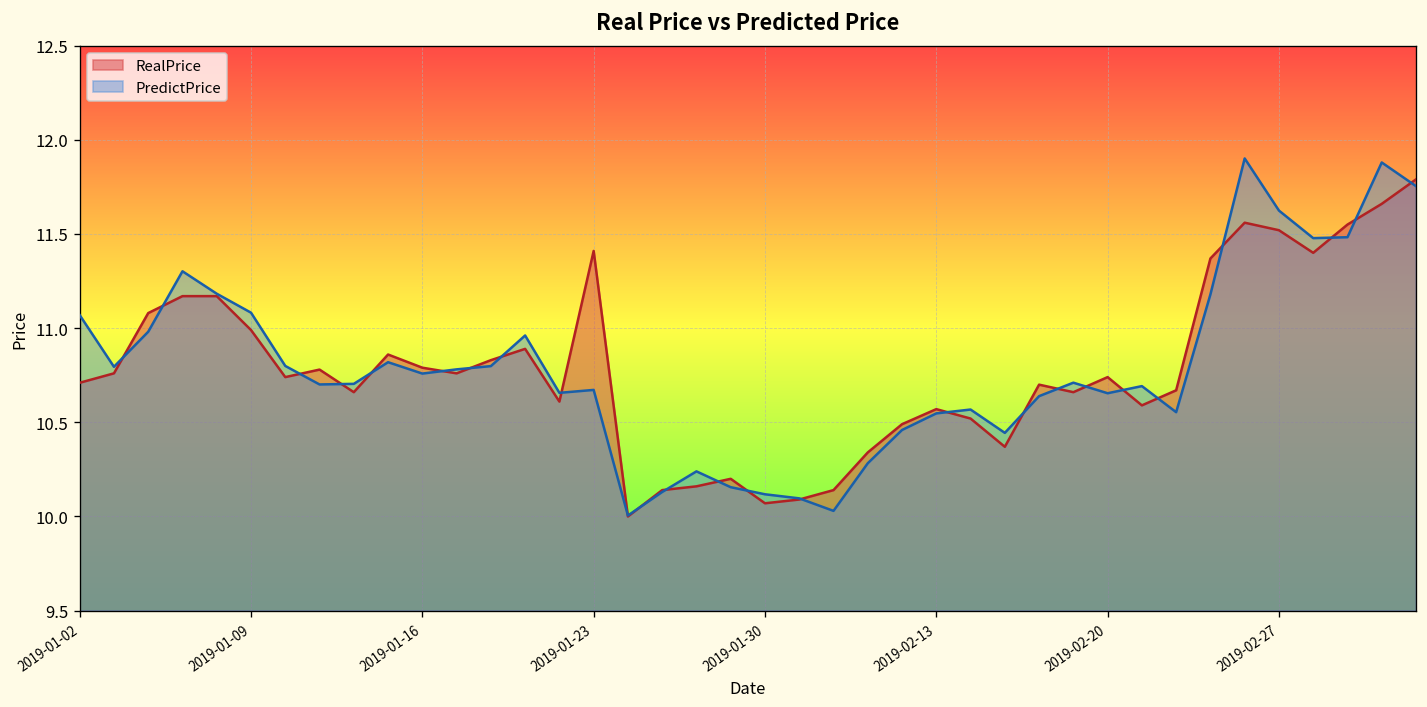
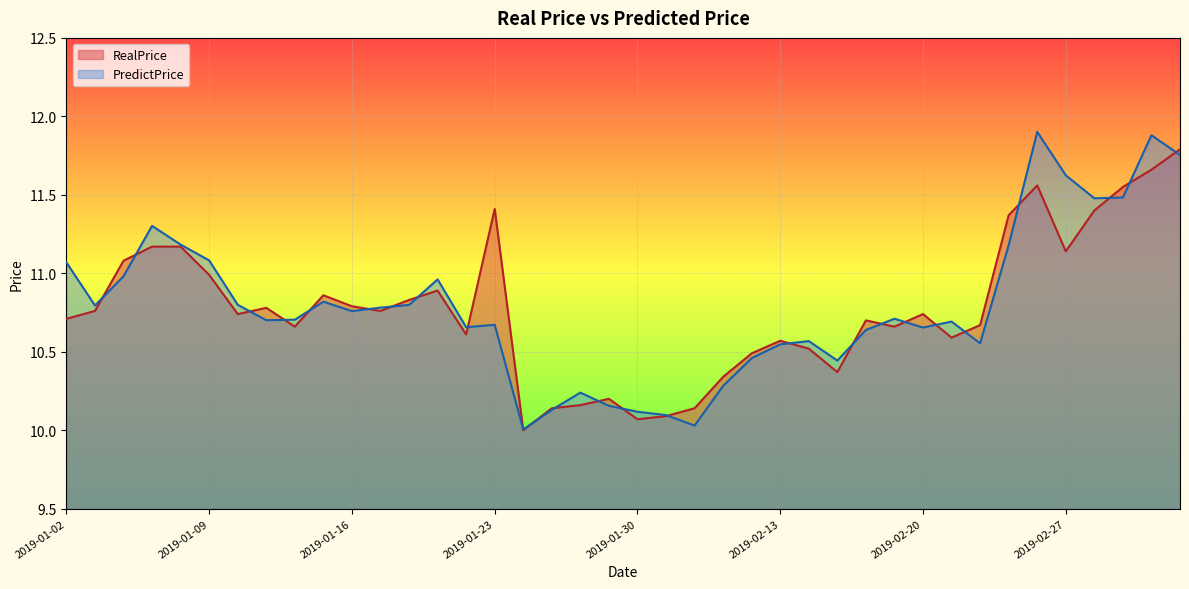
RealPrice, 2019-02-27: 11.52 -> 11.14
